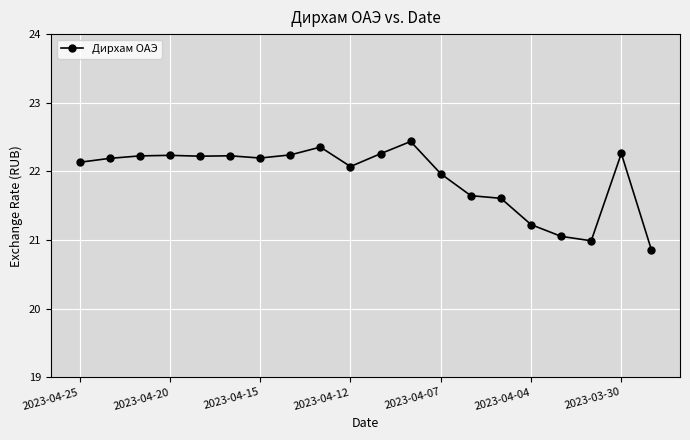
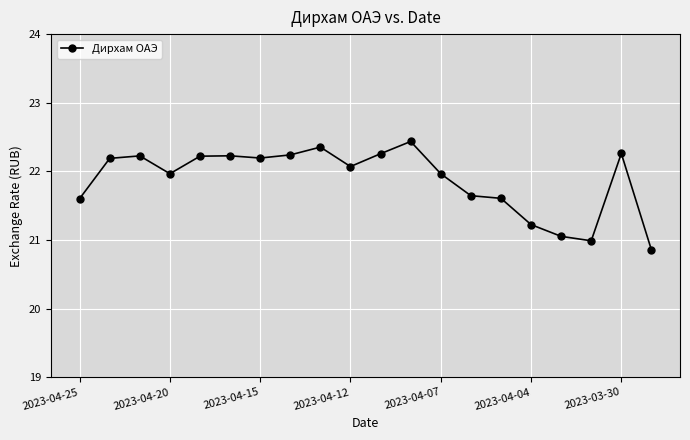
2023-04-25: 22.1 -> 21.6
2023-04-20: 22.2 -> 22.0
